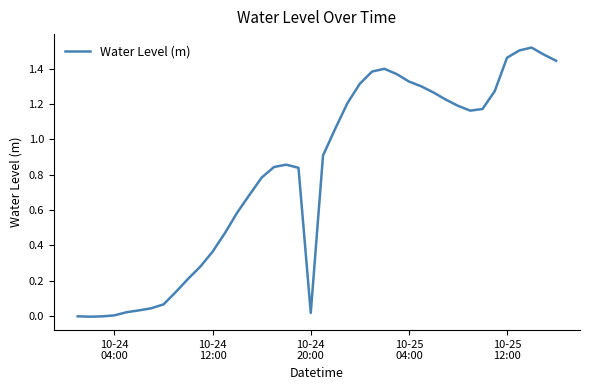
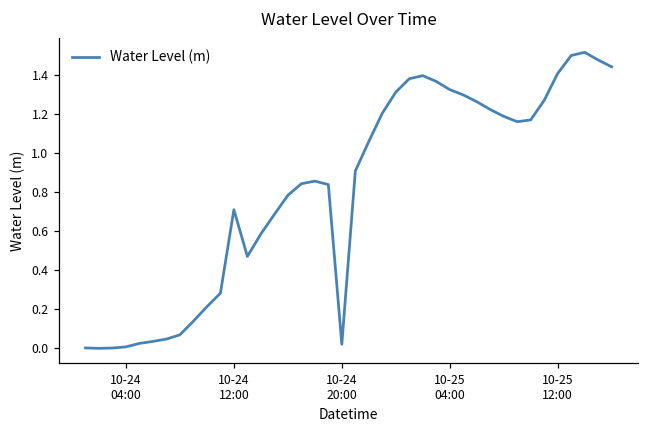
10-24 12:00: 0.37 -> 0.71
10-25 12:00: 1.46 -> 1.41
